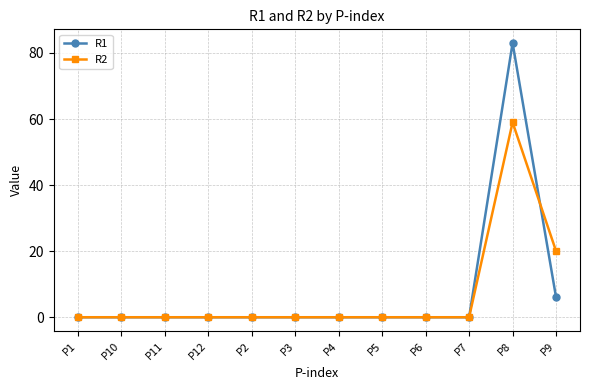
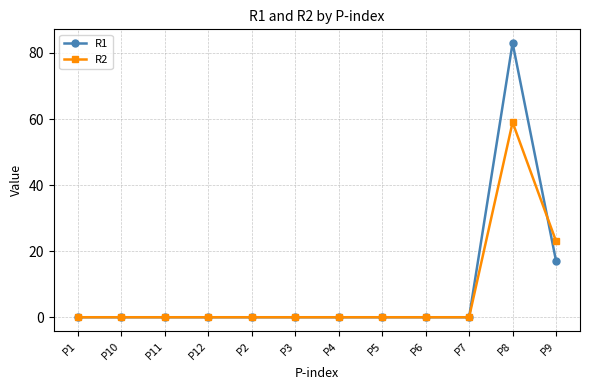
R1, P9: 6 -> 17
R2, P9: 20 -> 23
